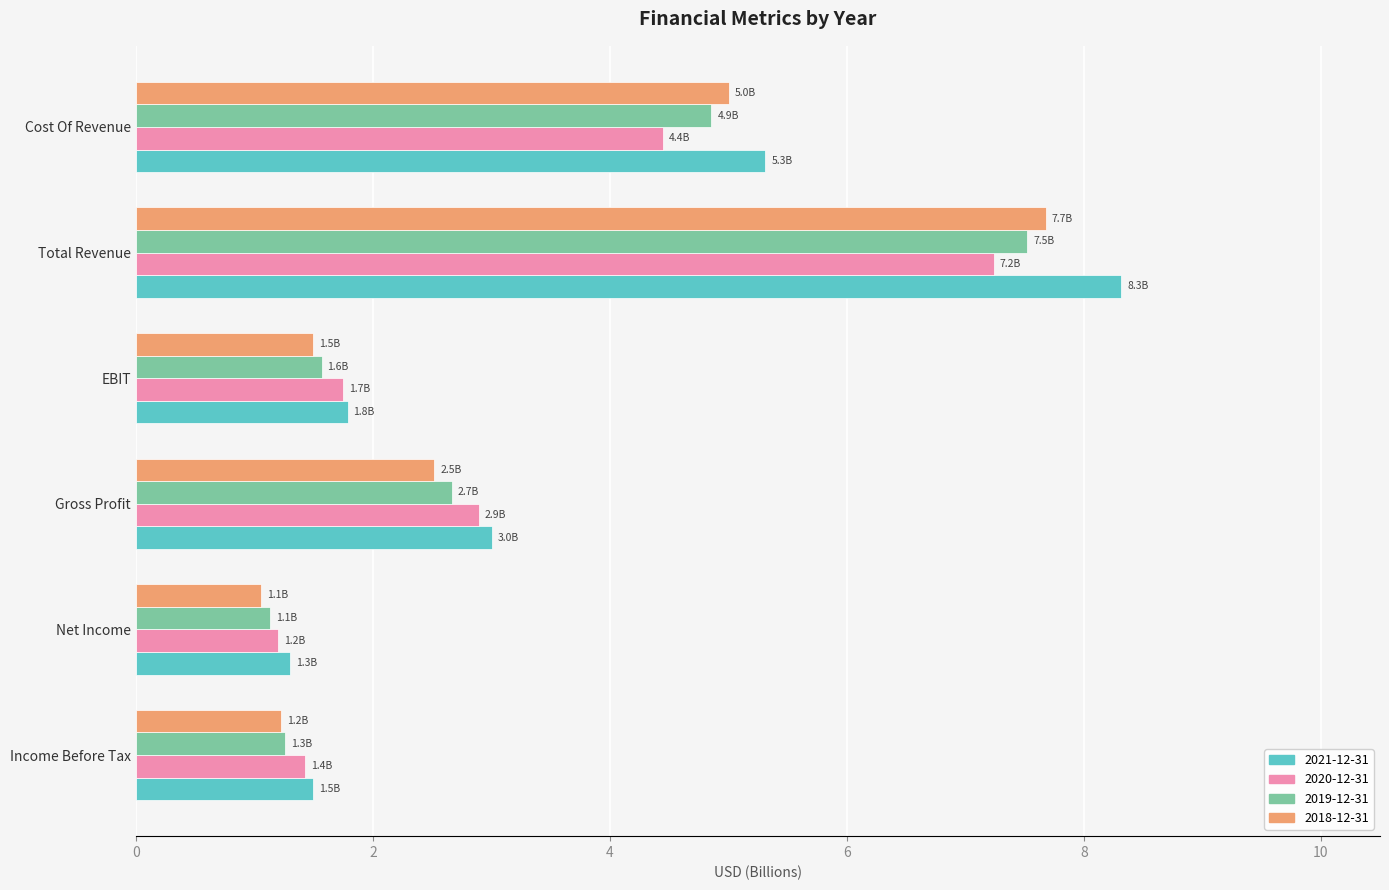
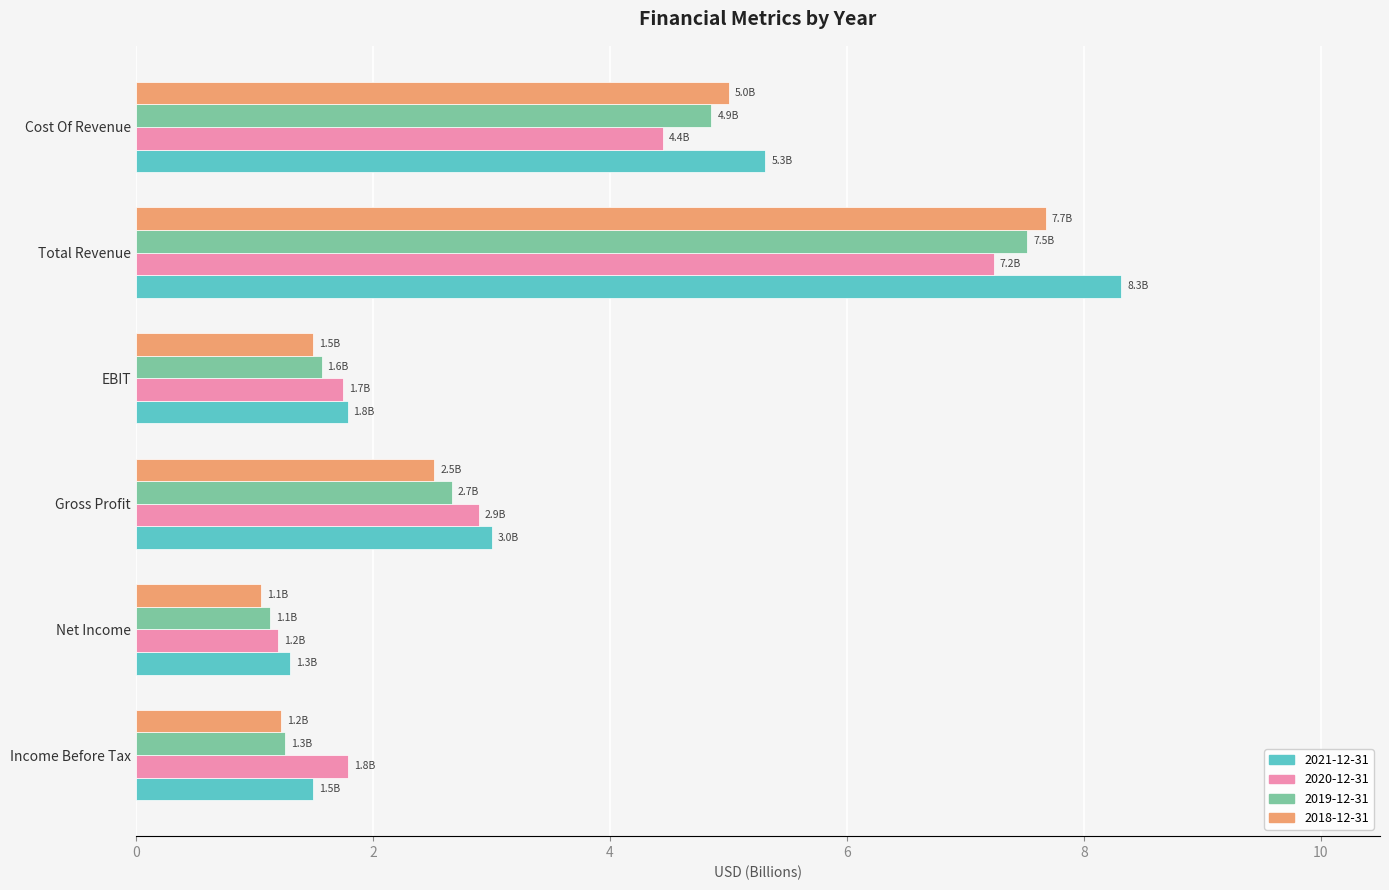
2020-12-31, Income Before Tax: 1.4B -> 1.8B
